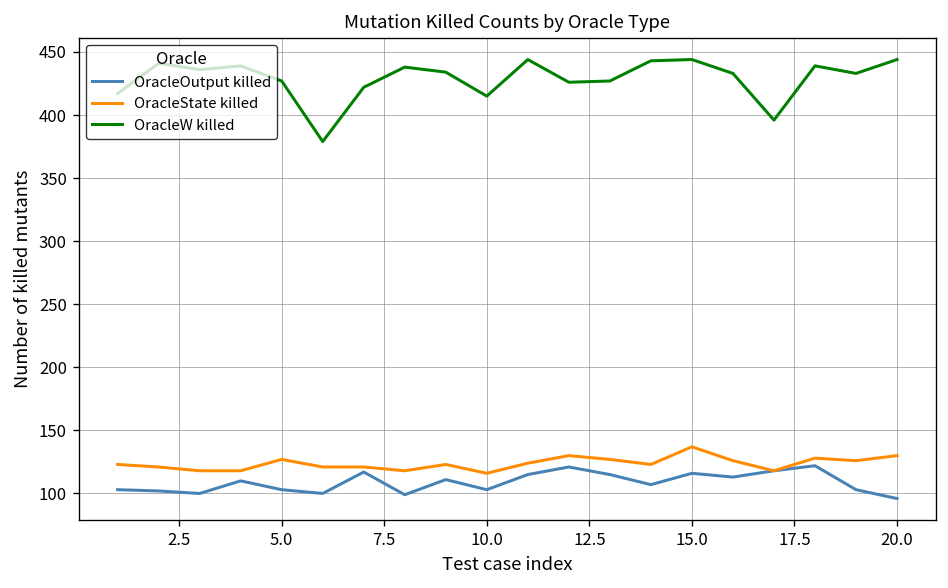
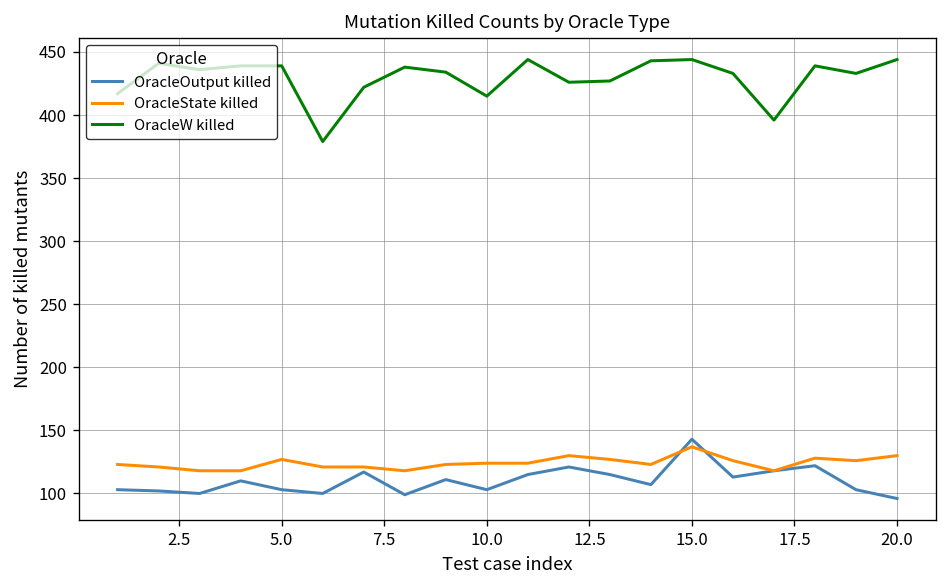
OracleW killed, 5.0: 427 -> 439
OracleState killed, 10.0: 116 -> 124
OracleOutput killed, 15.0: 116 -> 143
